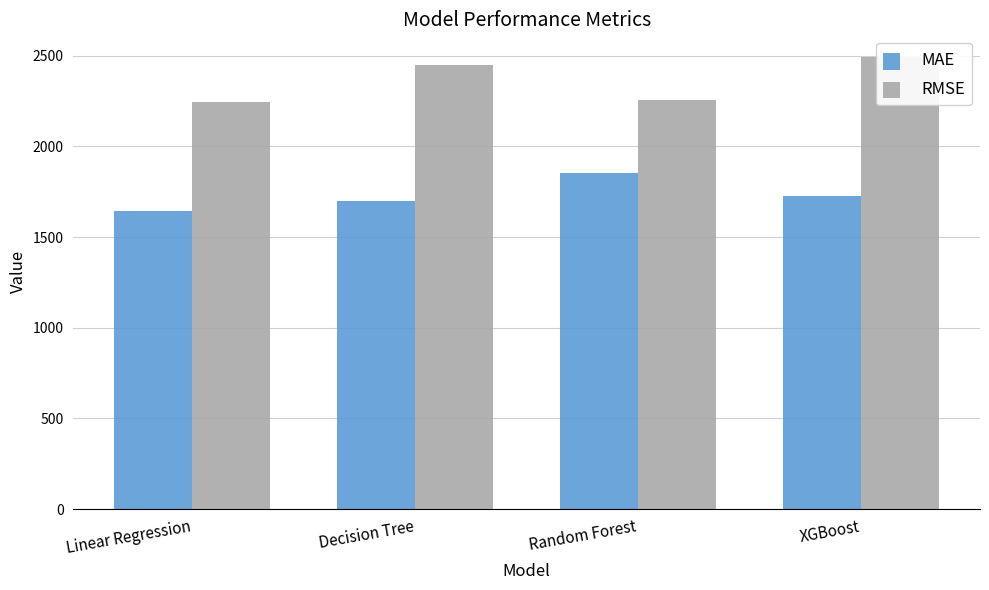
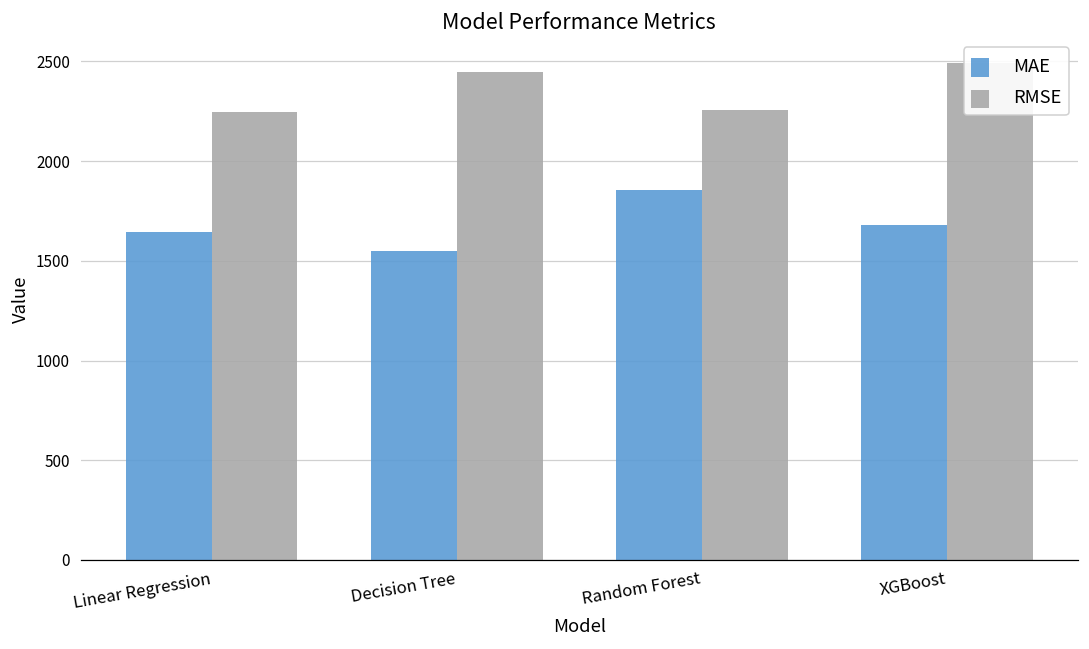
MAE, Decision Tree: 1700 -> 1550
MAE, XGBoost: 1730 -> 1680
